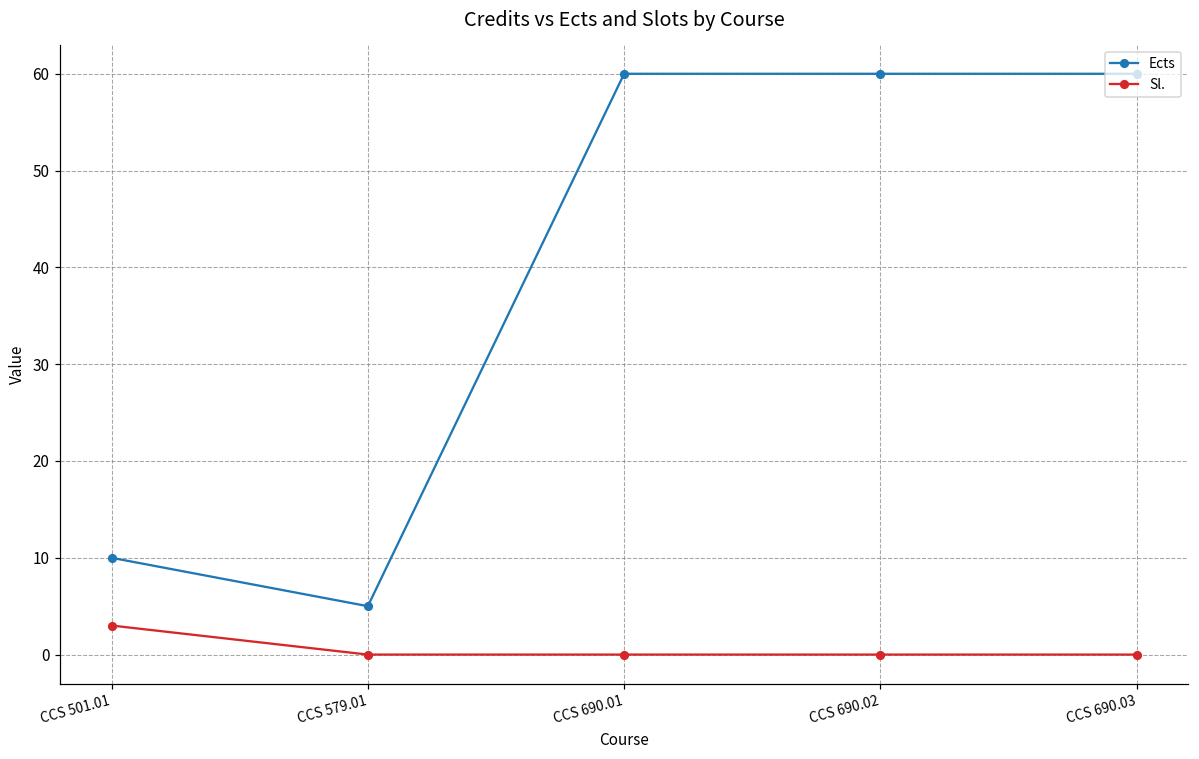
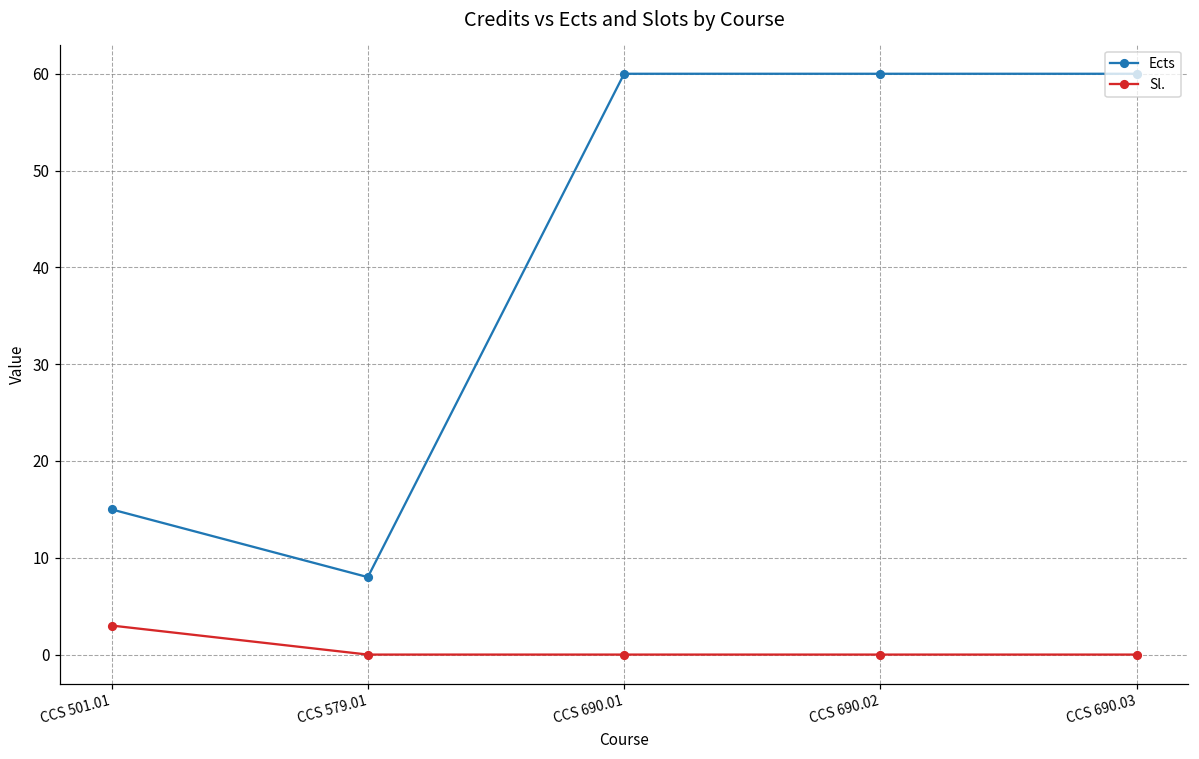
Ects, CCS 501.01: 10 -> 15
Ects, CCS 579.01: 5 -> 8
